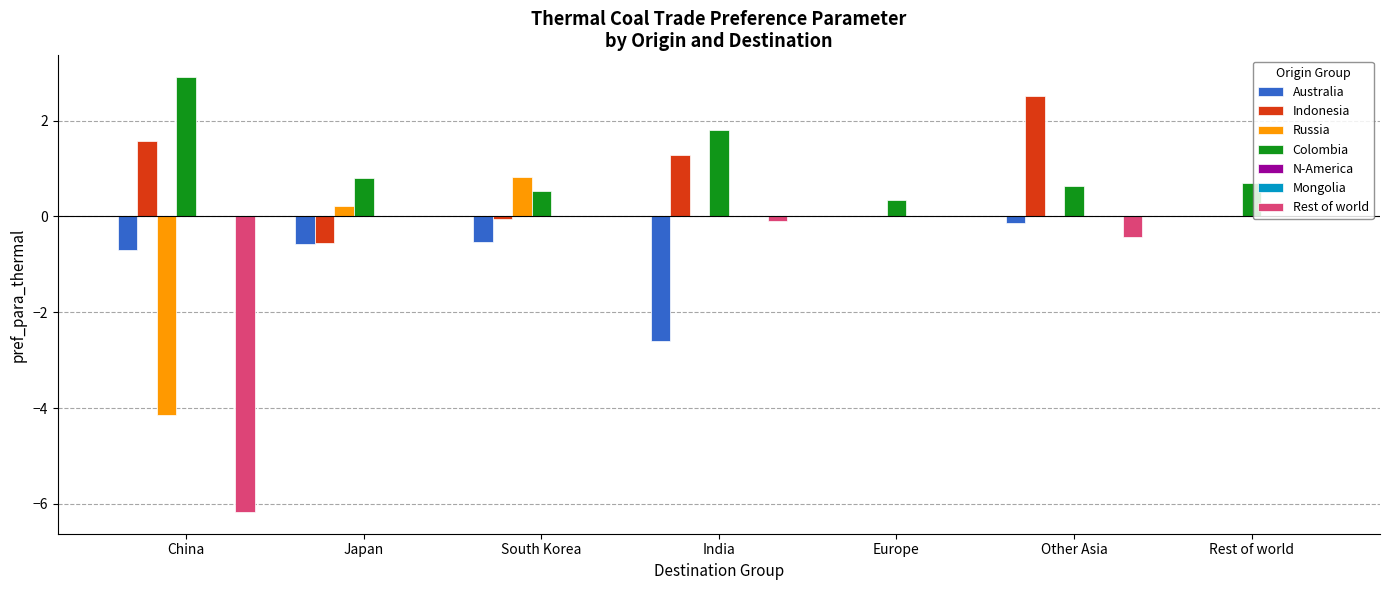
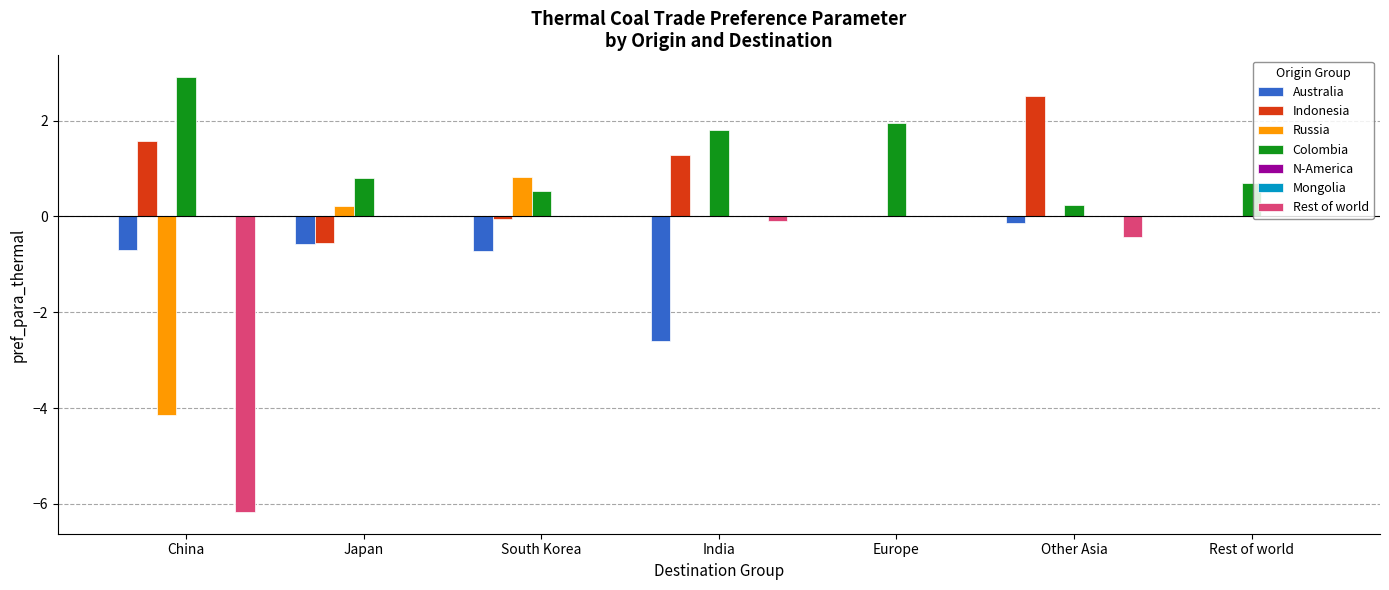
Australia, South Korea: -0.5 -> -0.7
Colombia, Europe: 0.4 -> 2.0
Colombia, Other Asia: 0.6 -> 0.2
